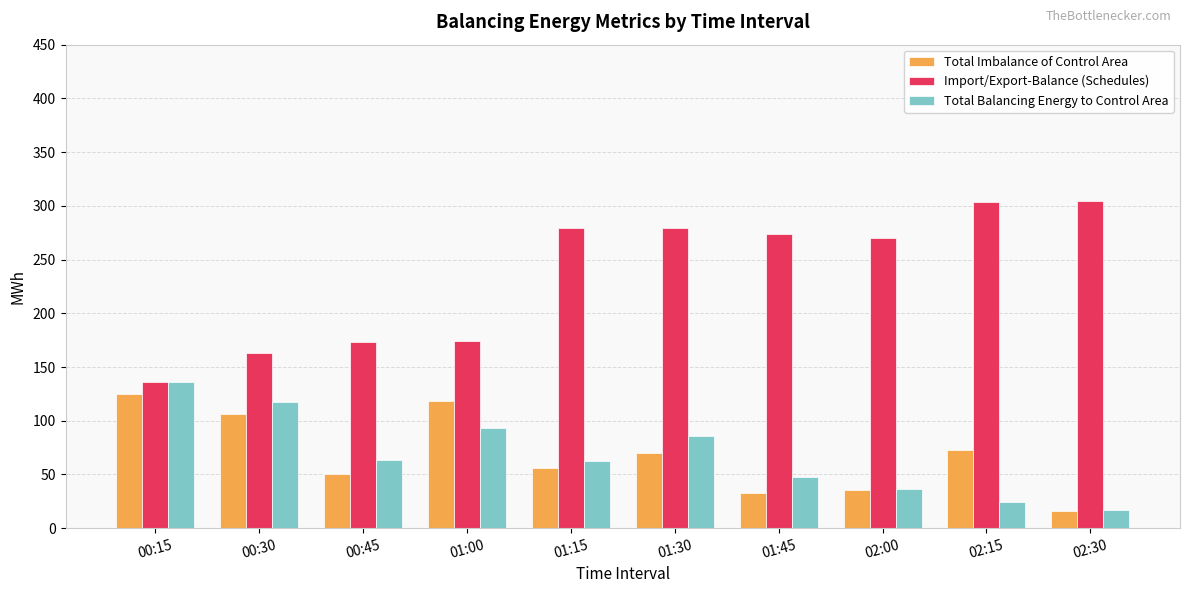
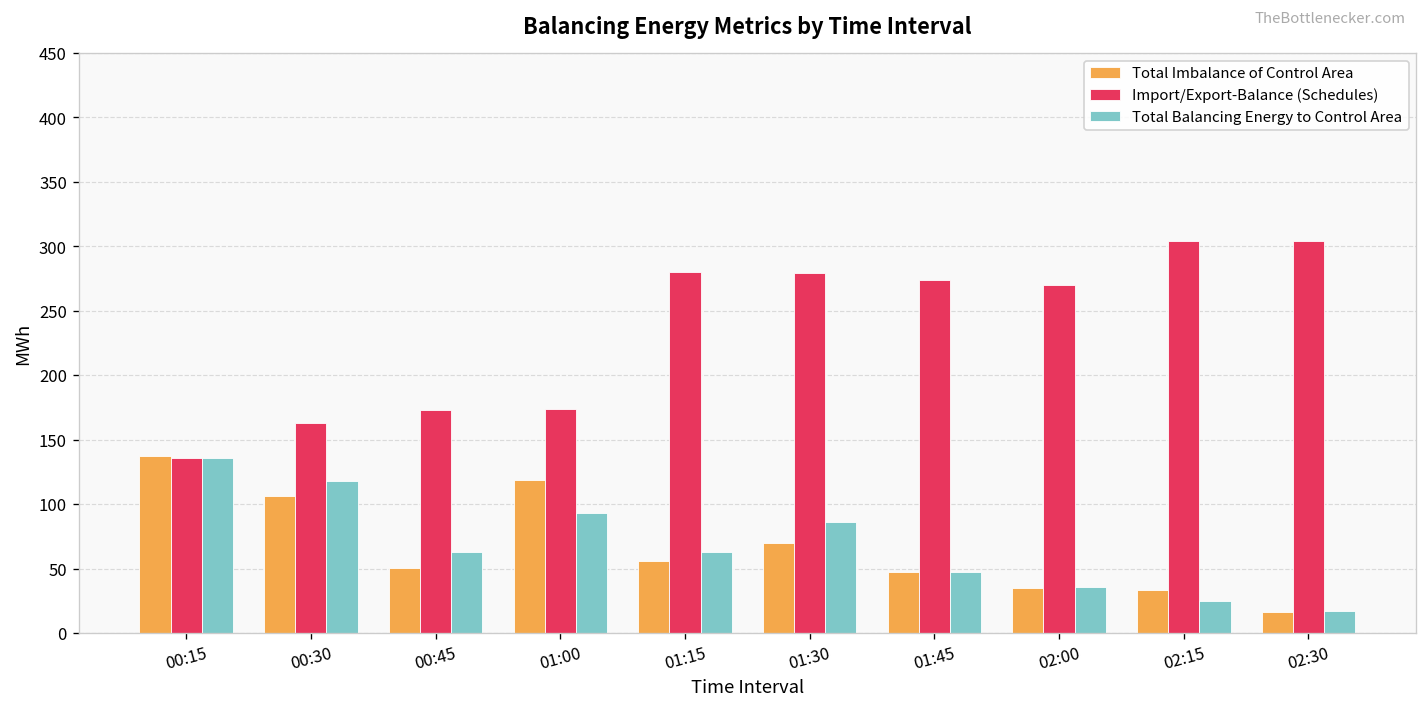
Total Imbalance of Control Area, 00:15: 125 -> 138
Total Imbalance of Control Area, 01:45: 33 -> 47
Total Imbalance of Control Area, 02:15: 73 -> 34
